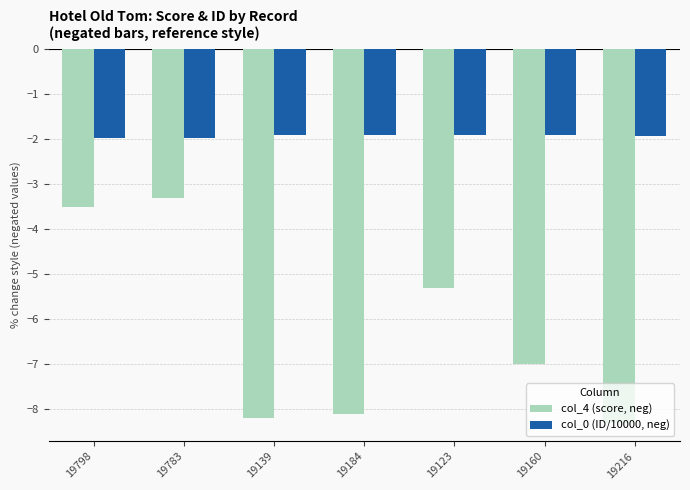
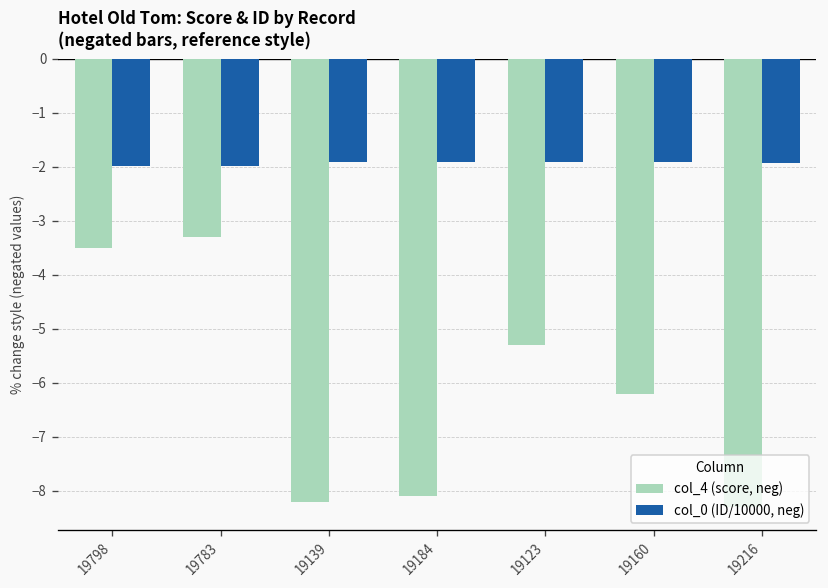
col_4 (score, neg), 19160: -7.0 -> -6.2
